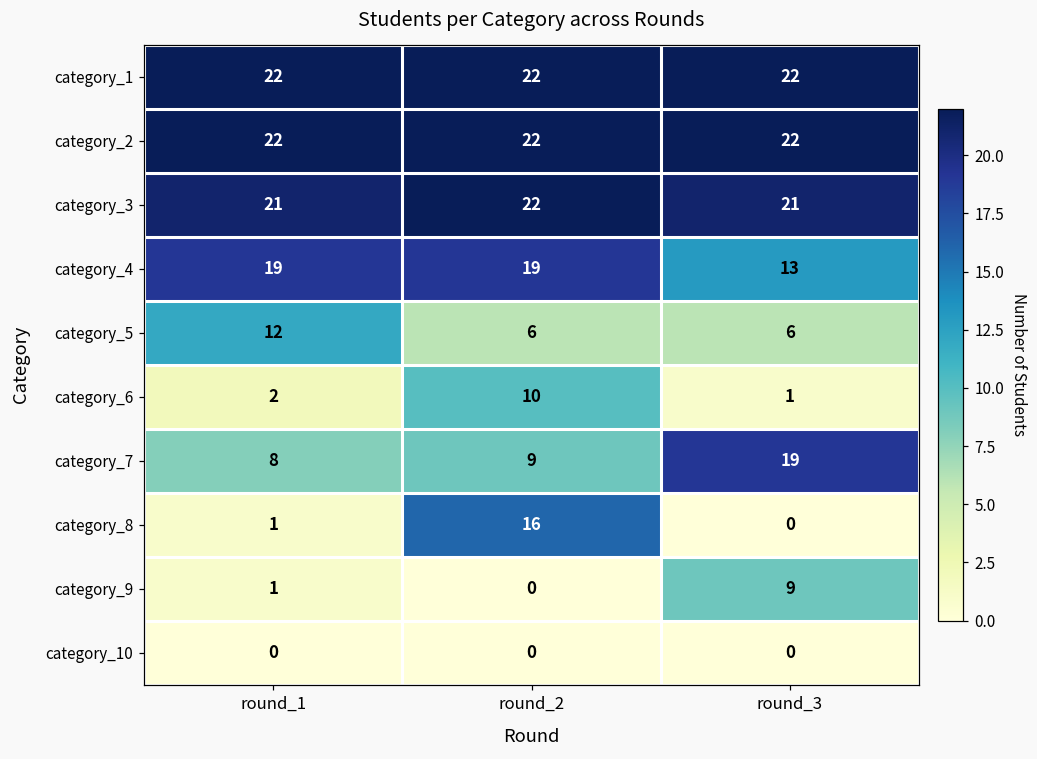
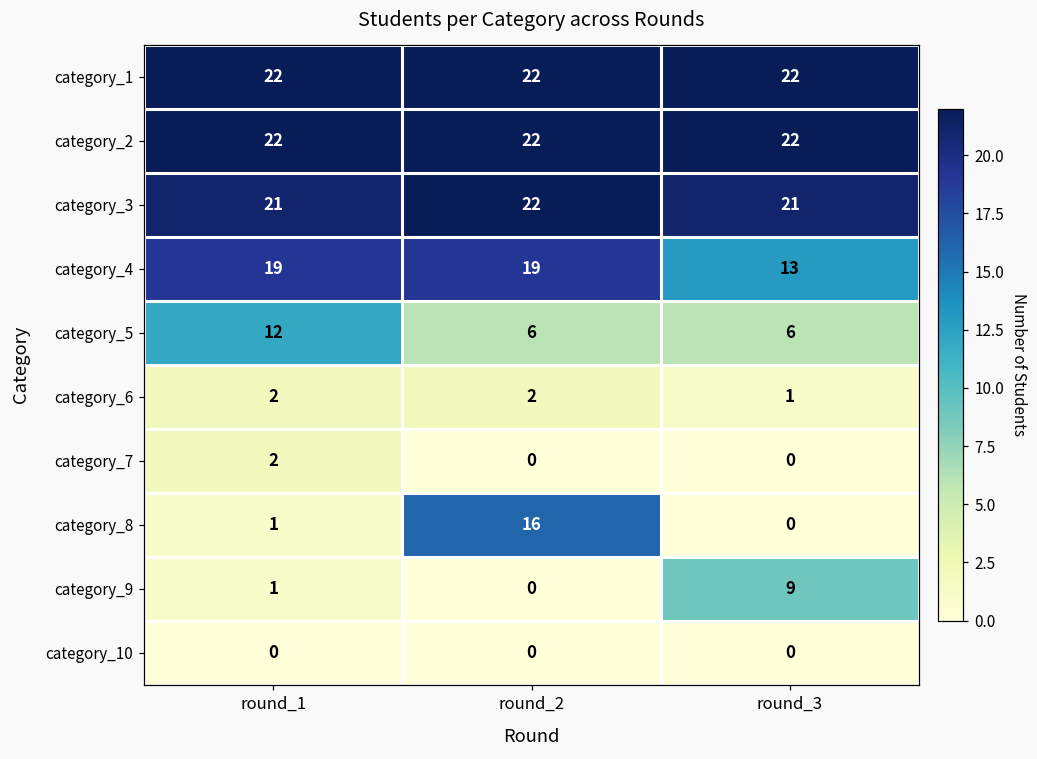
category_6, round_2: 10 -> 2
category_7, round_1: 8 -> 2
category_7, round_2: 9 -> 0
category_7, round_3: 19 -> 0
